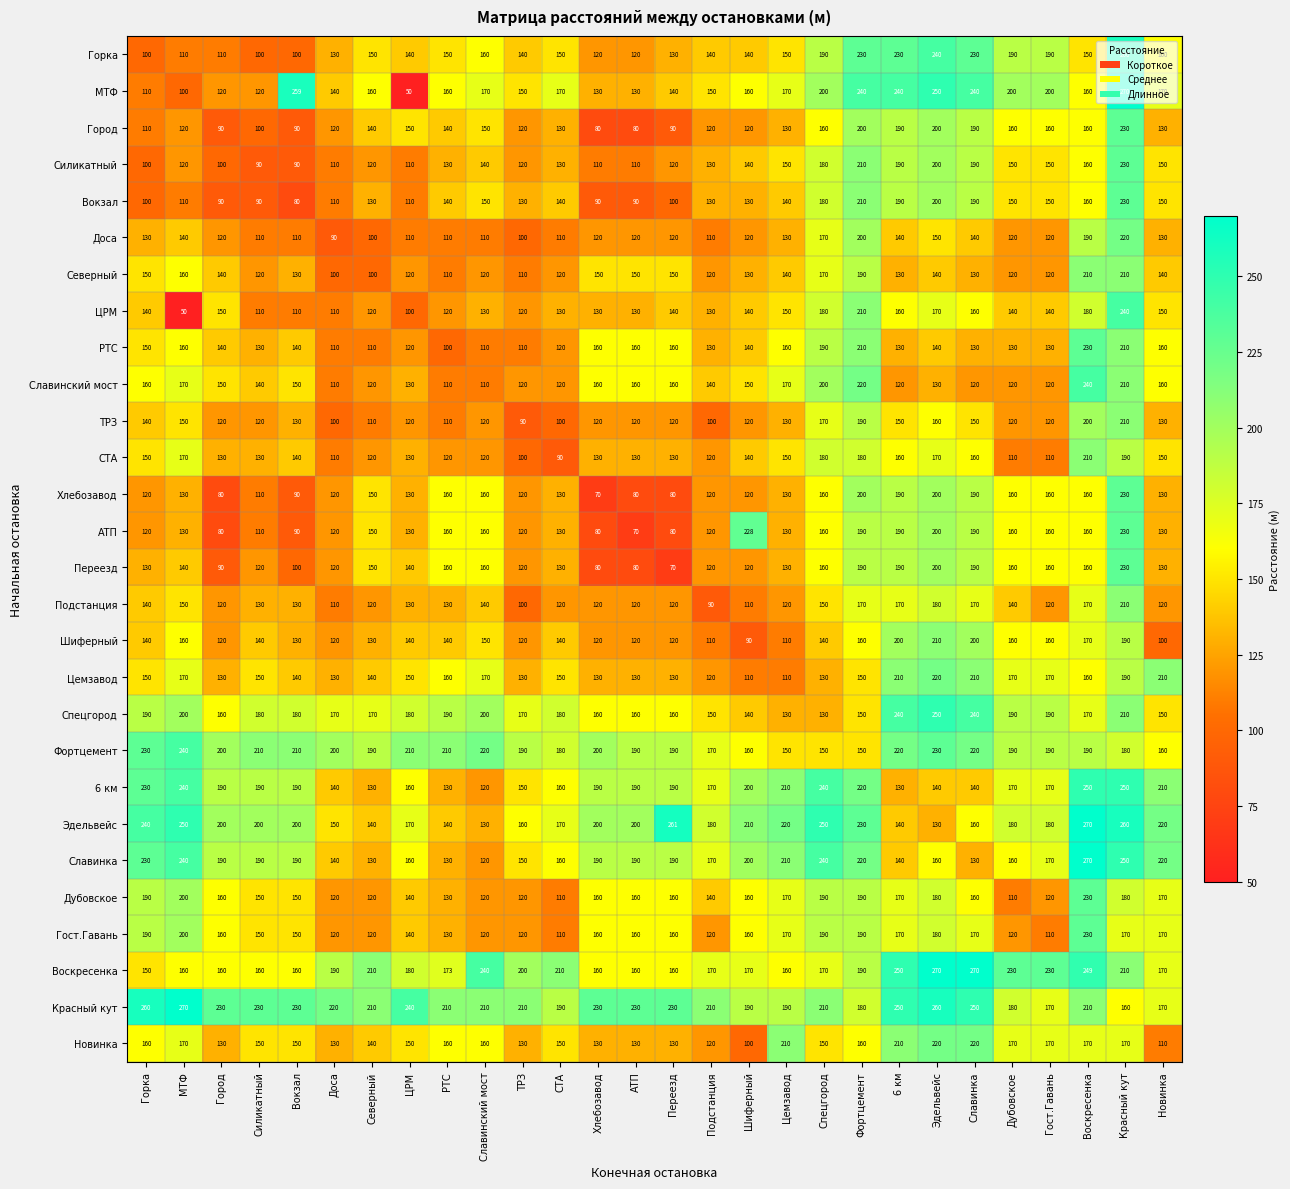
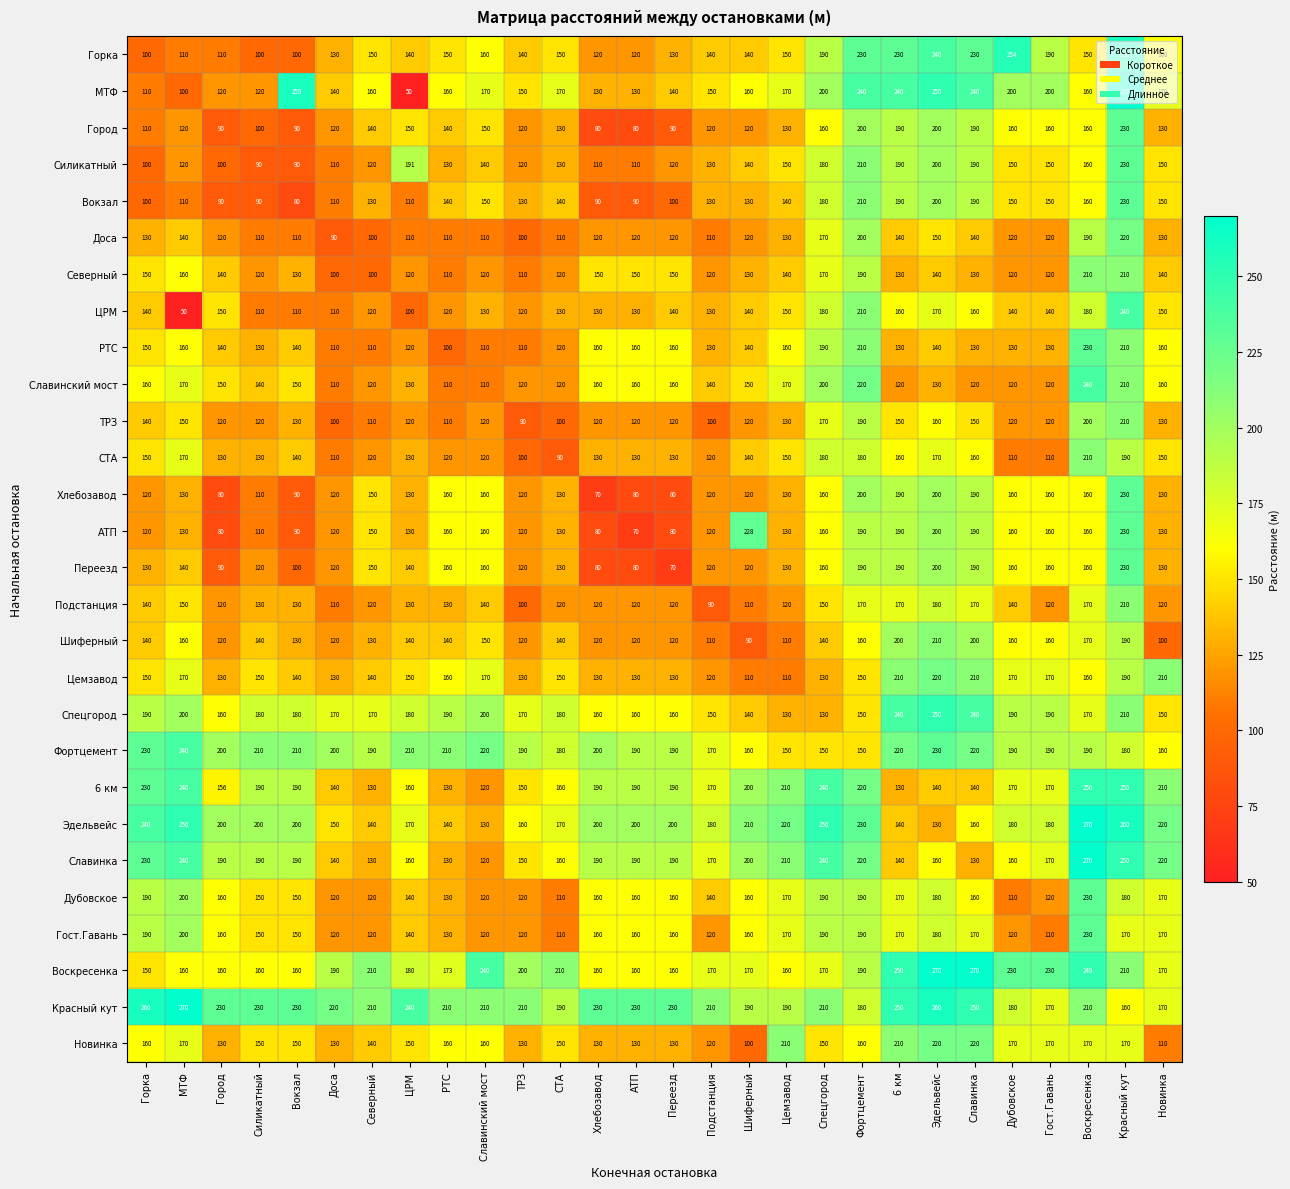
Горка, Дубовское: 190 -> 254
Силикатный, ЦРМ: 110 -> 191
6 км, Город: 190 -> 156
Эдельвейс, Переезд: 261 -> 200
